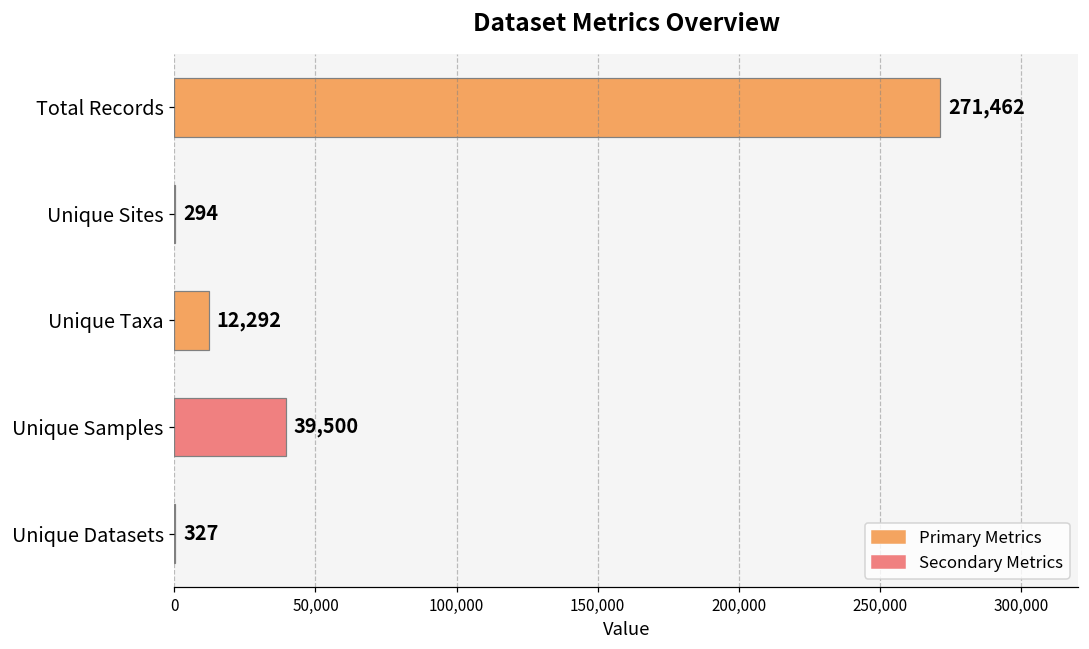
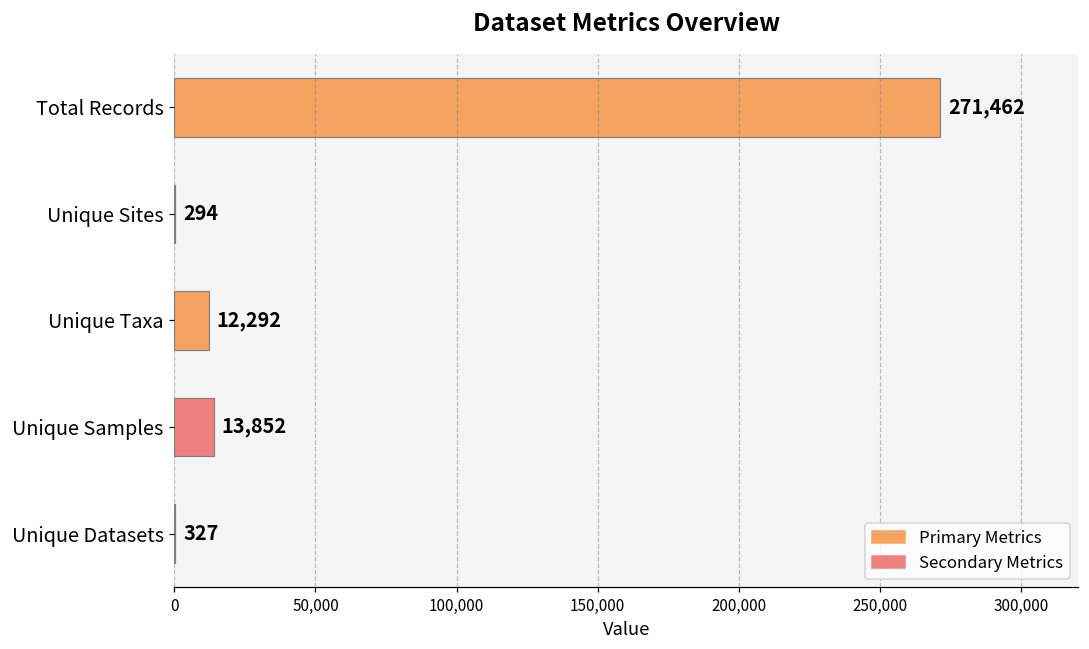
Unique Samples: 39,500 -> 13,852
